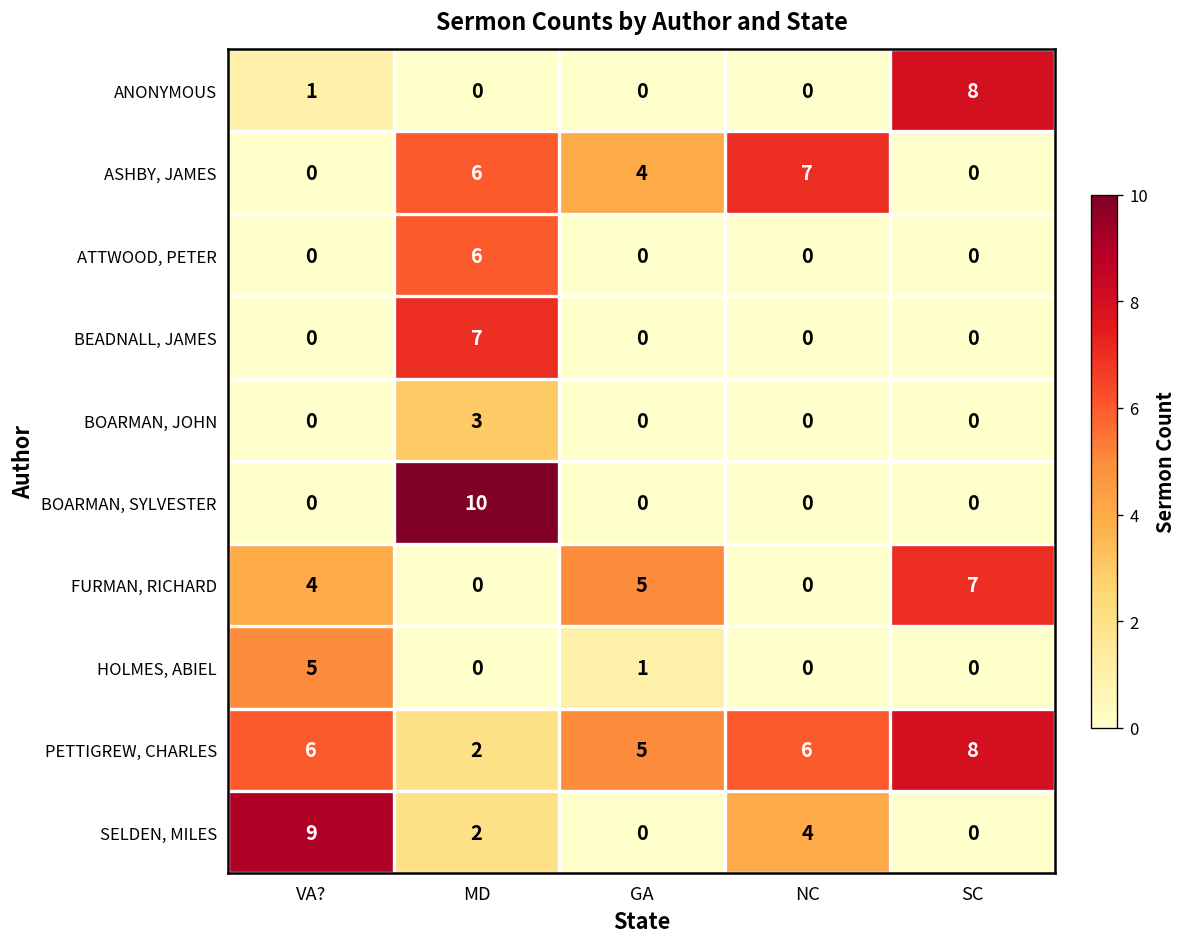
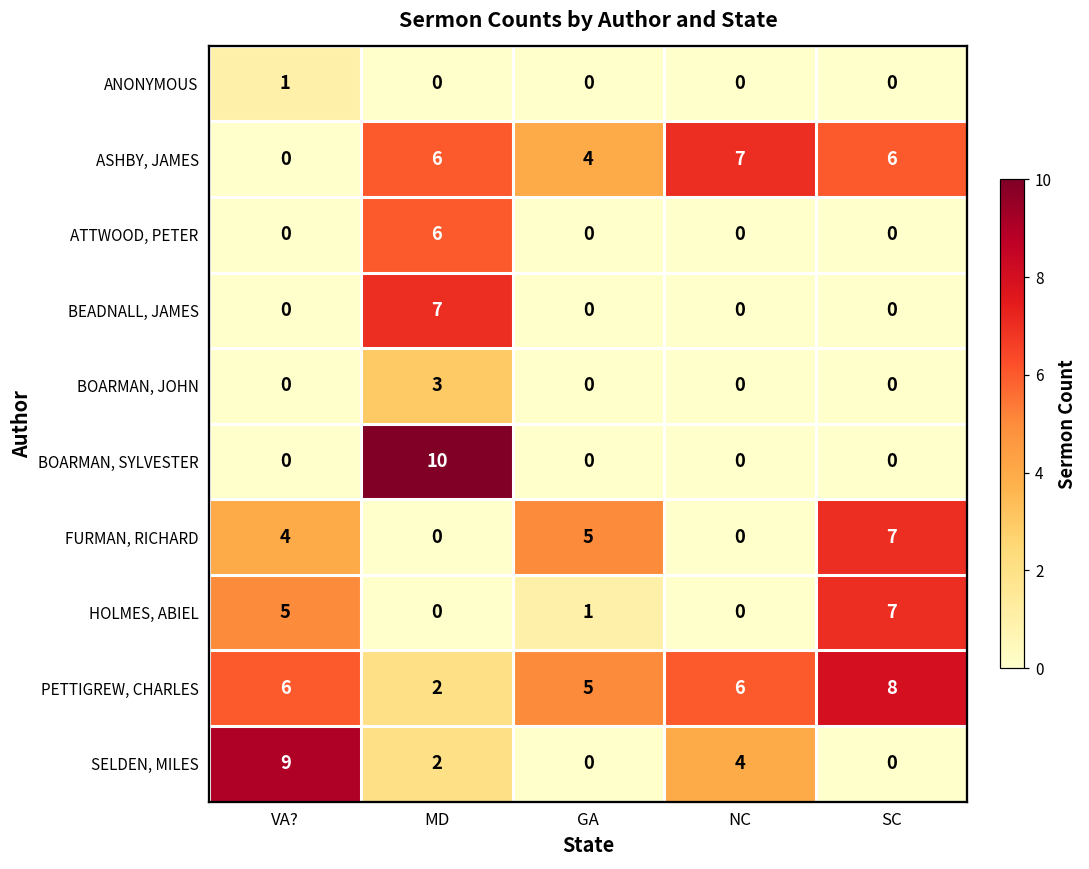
ANONYMOUS, SC: 8 -> 0
ASHBY, JAMES, SC: 0 -> 6
HOLMES, ABIEL, SC: 0 -> 7
